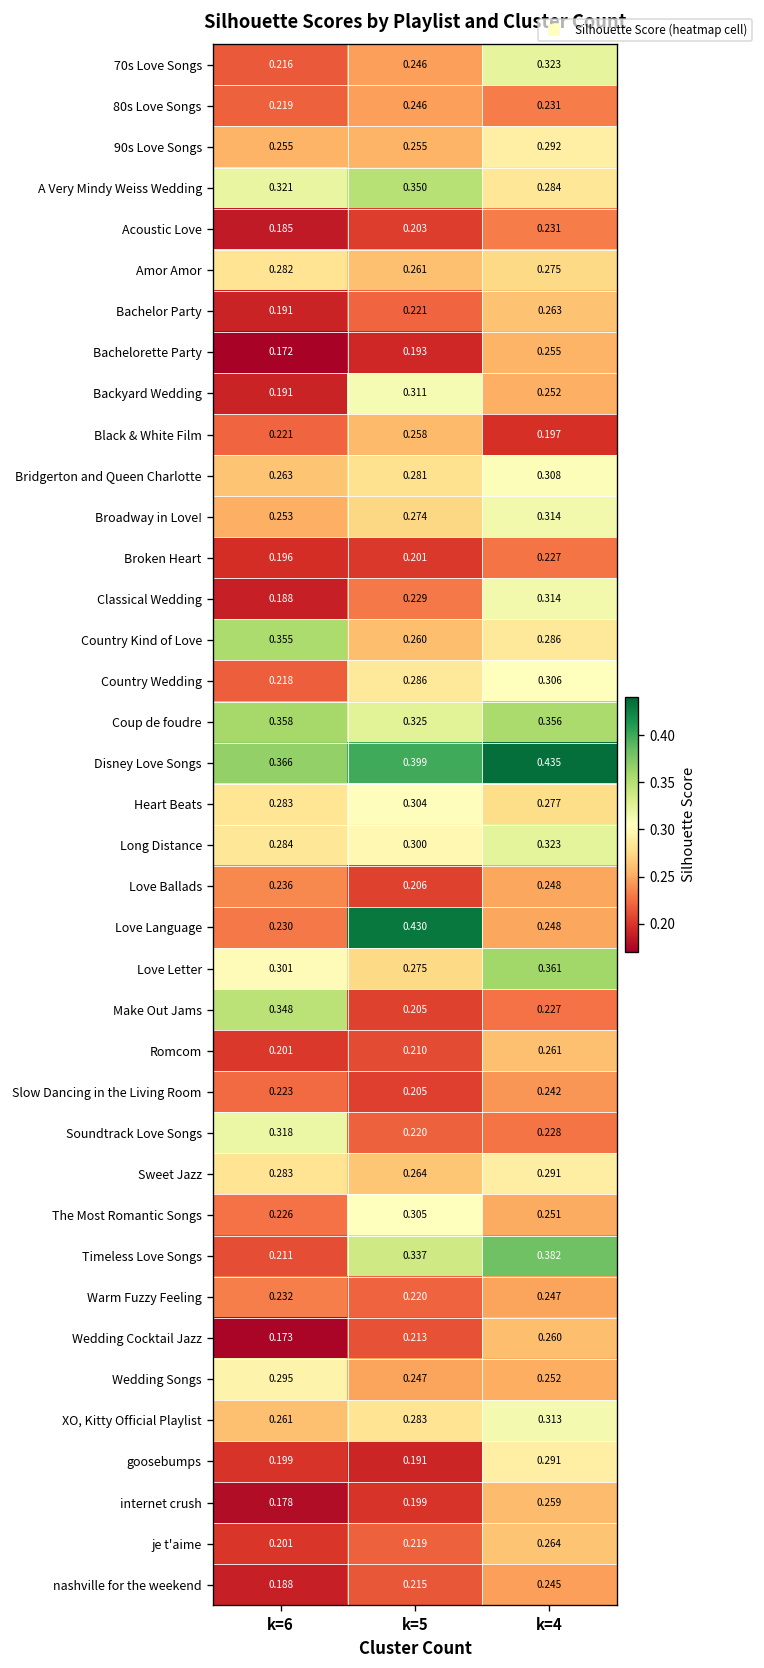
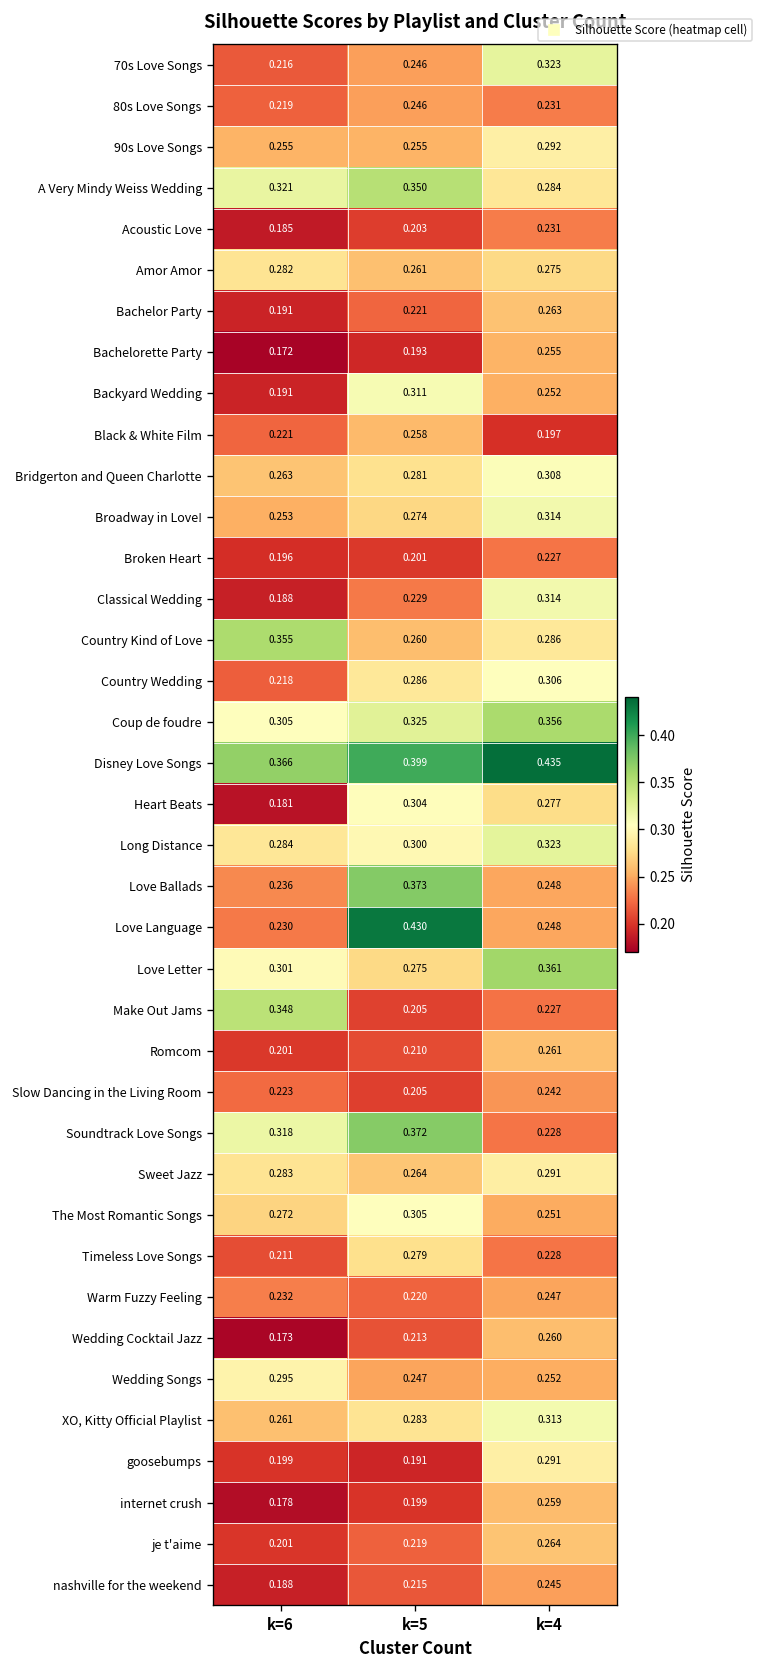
Coup de foudre, k=6: 0.358 -> 0.305
Heart Beats, k=6: 0.283 -> 0.181
Love Ballads, k=5: 0.206 -> 0.373
Soundtrack Love Songs, k=5: 0.220 -> 0.372
The Most Romantic Songs, k=6: 0.226 -> 0.272
Timeless Love Songs, k=5: 0.337 -> 0.279
Timeless Love Songs, k=4: 0.382 -> 0.228
